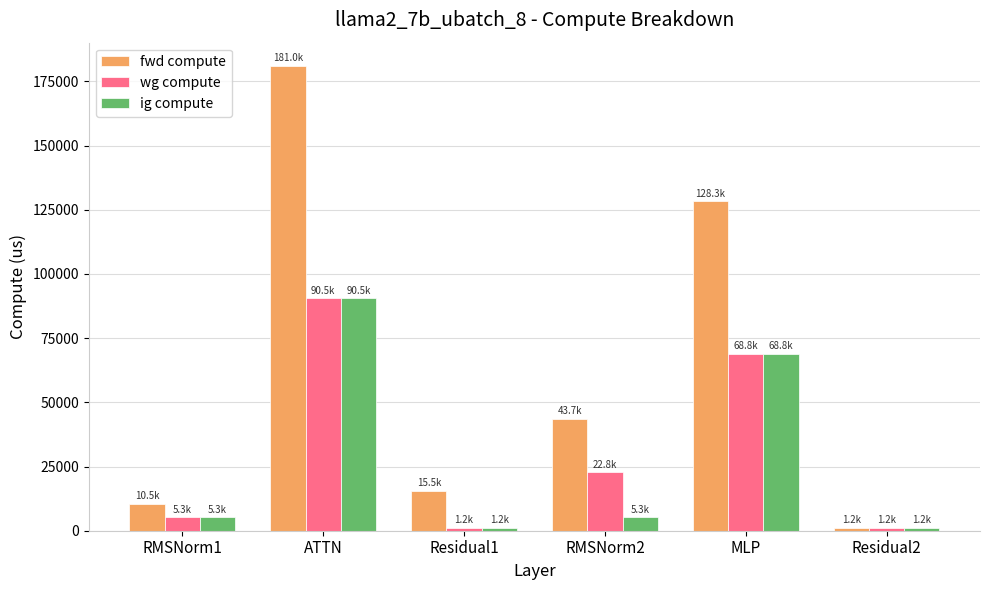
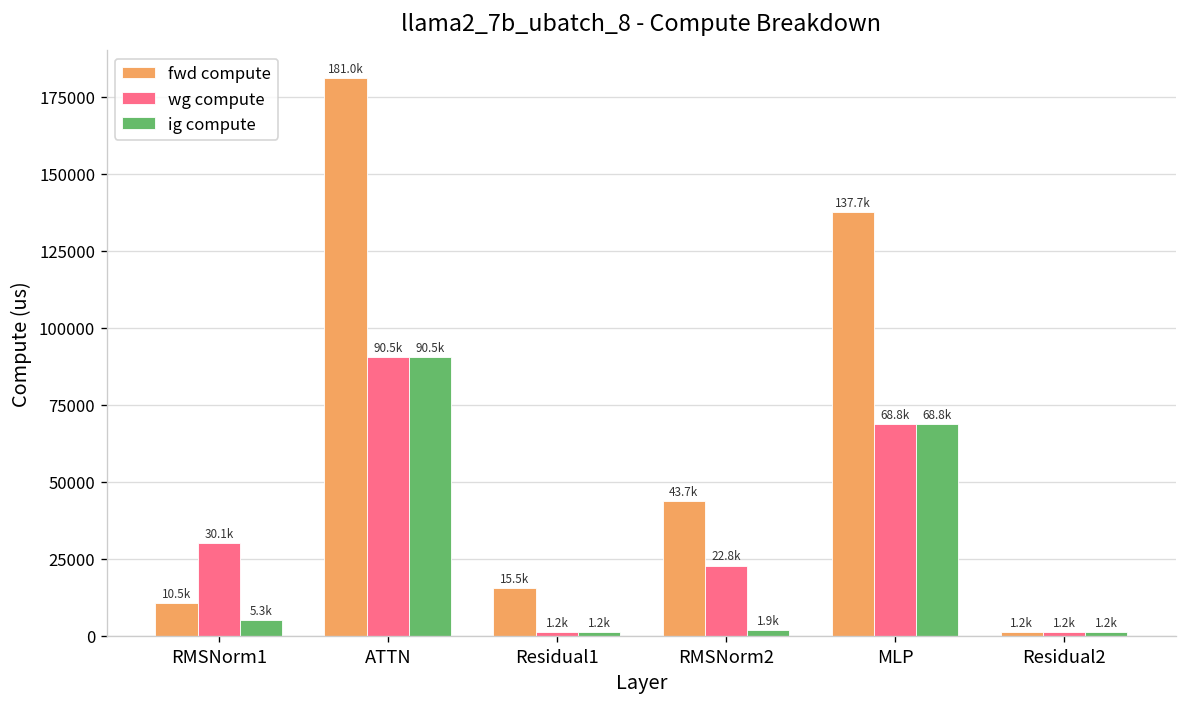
wg compute, RMSNorm1: 5.3k -> 30.1k
ig compute, RMSNorm2: 5.3k -> 1.9k
fwd compute, MLP: 128.3k -> 137.7k
